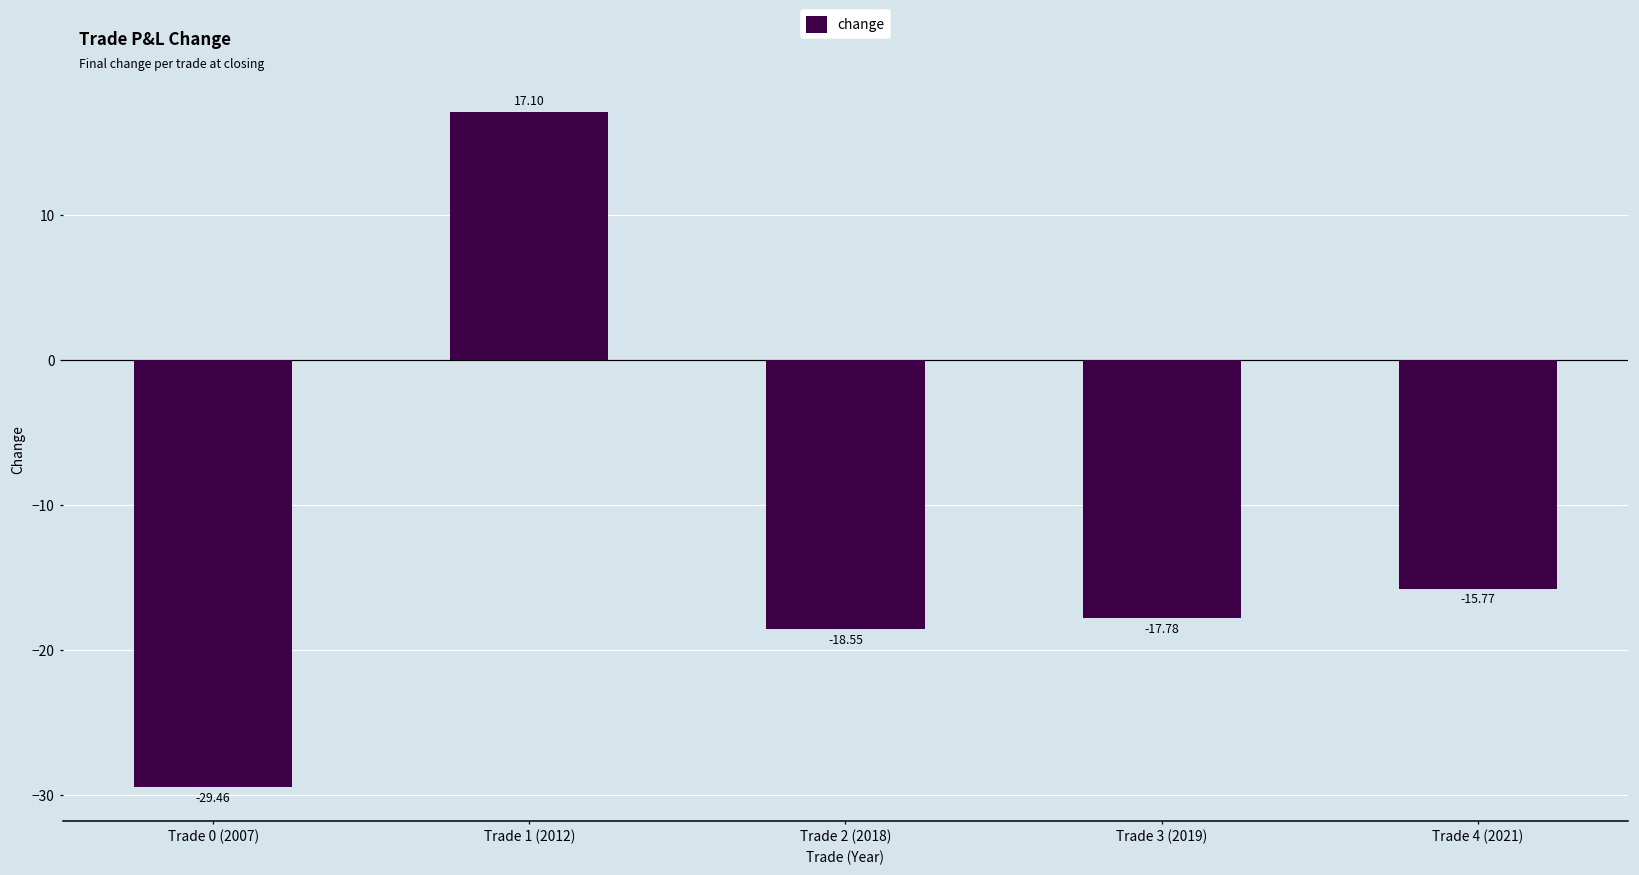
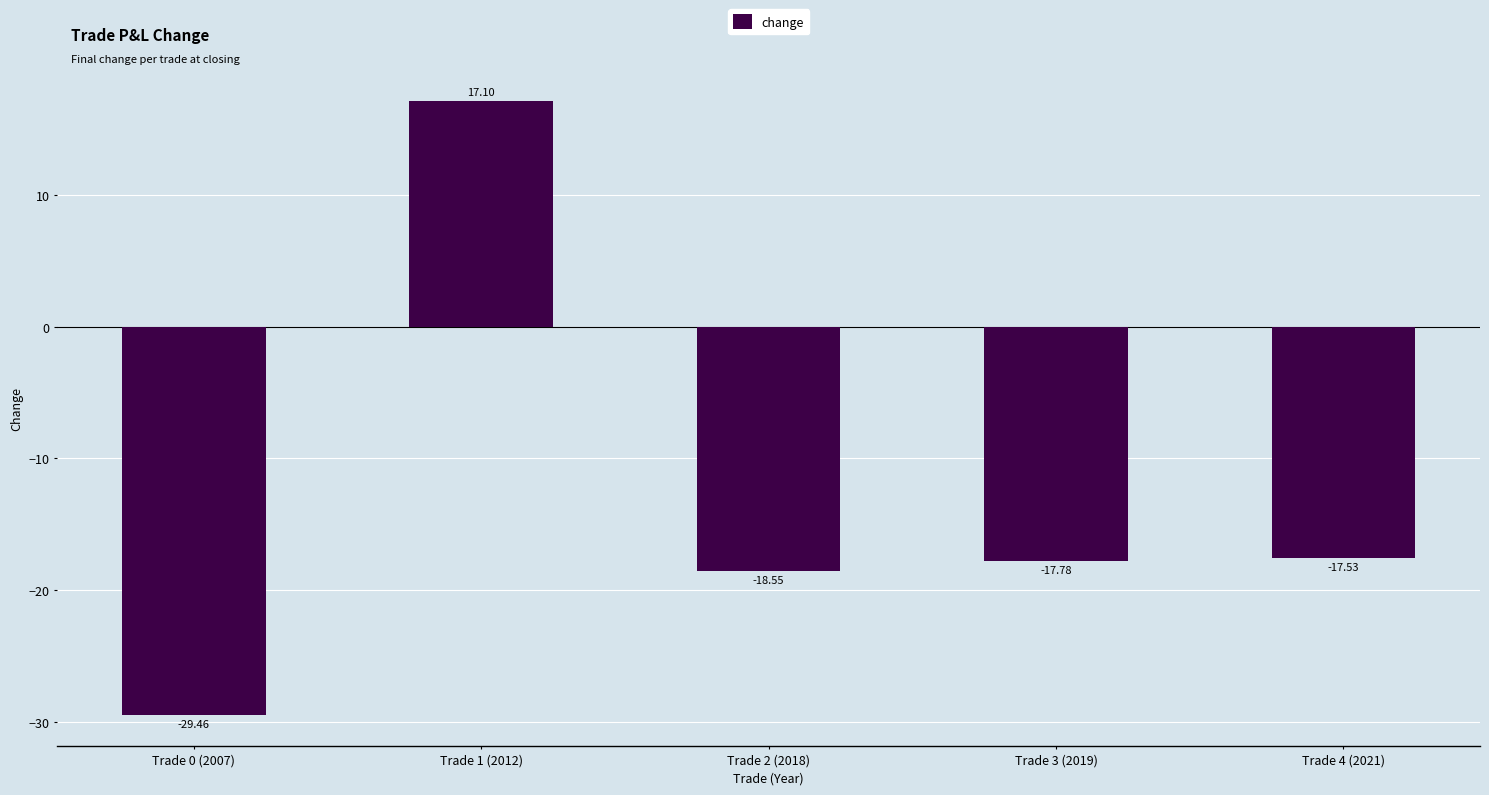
Trade 4 (2021): -15.77 -> -17.53
